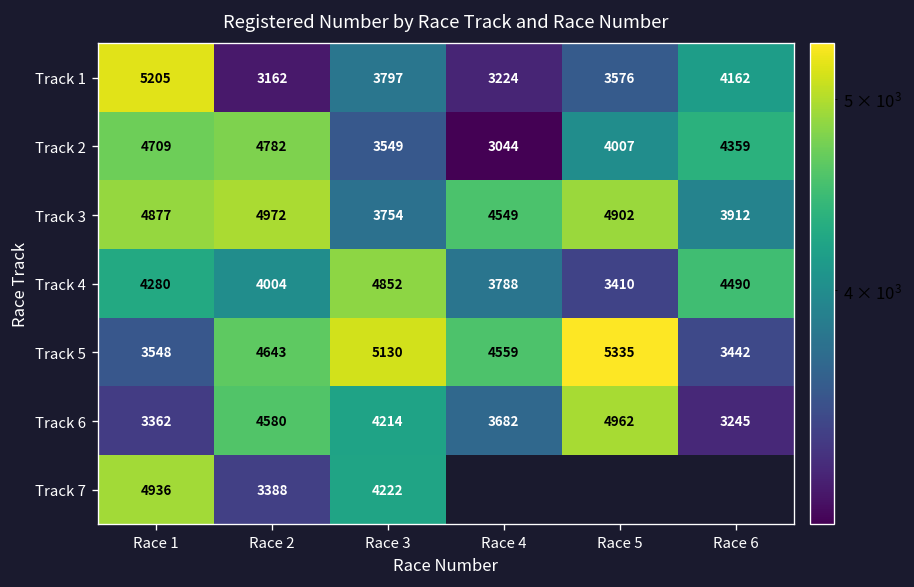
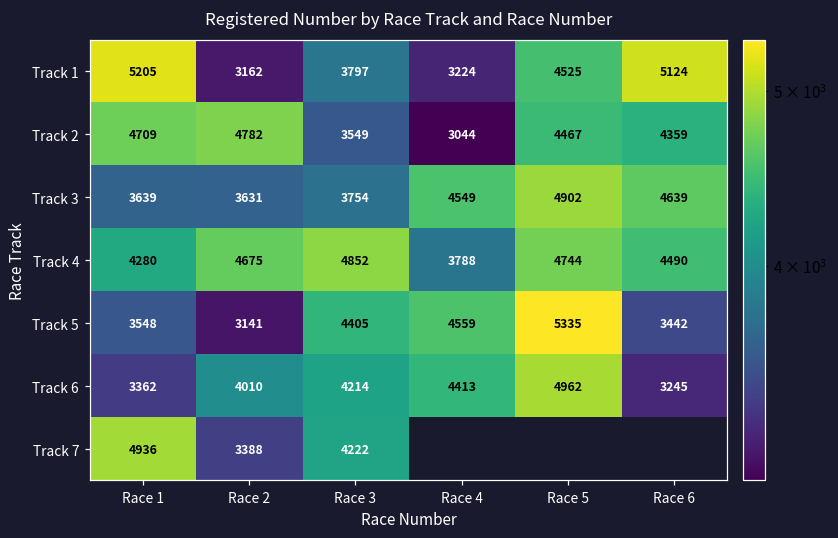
Track 1, Race 5: 3576 -> 4525
Track 1, Race 6: 4162 -> 5124
Track 2, Race 5: 4007 -> 4467
Track 3, Race 1: 4877 -> 3639
Track 3, Race 2: 4972 -> 3631
Track 3, Race 6: 3912 -> 4639
Track 4, Race 2: 4004 -> 4675
Track 4, Race 5: 3410 -> 4744
Track 5, Race 2: 4643 -> 3141
Track 5, Race 3: 5130 -> 4405
Track 6, Race 2: 4580 -> 4010
Track 6, Race 4: 3682 -> 4413
